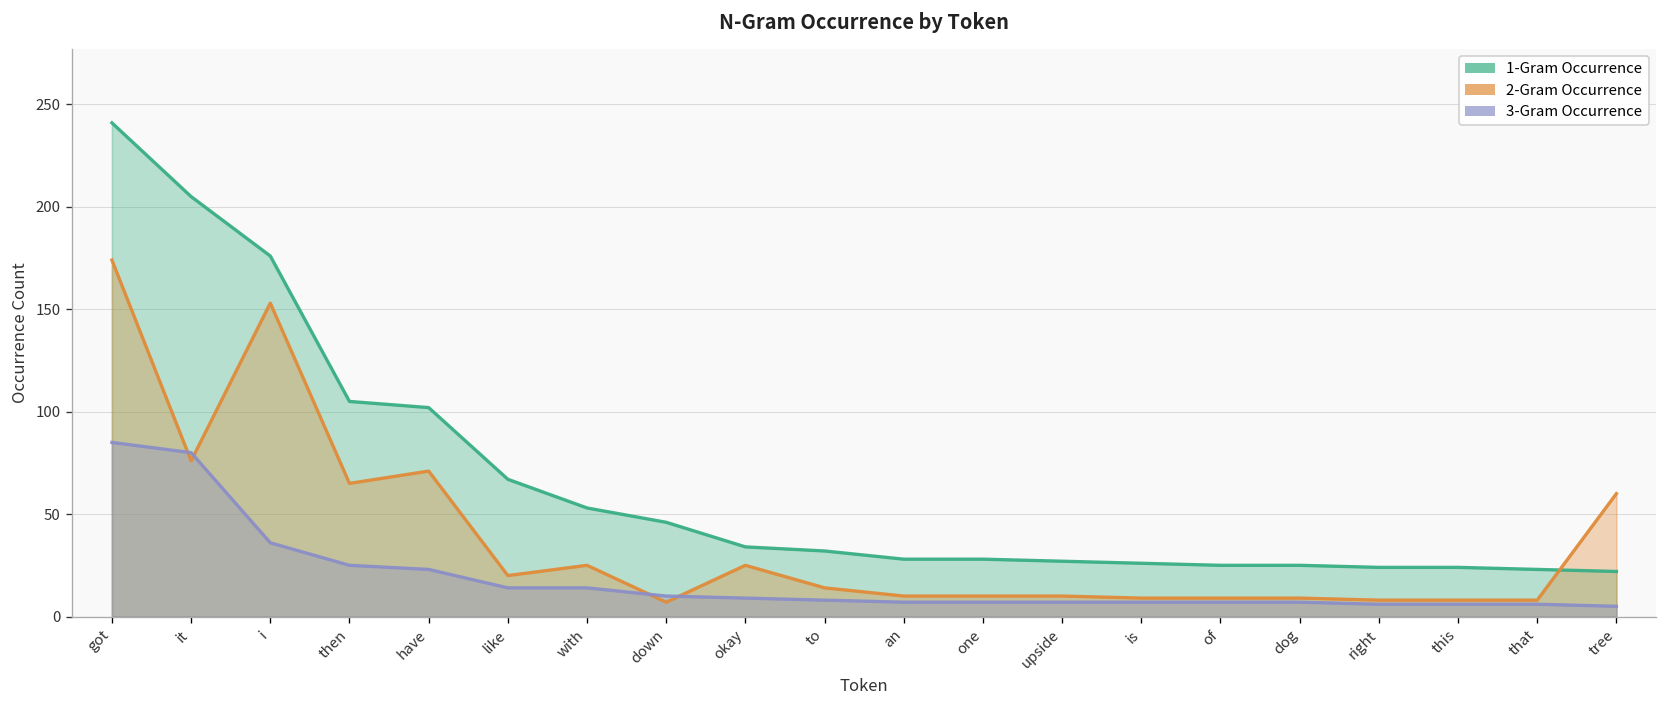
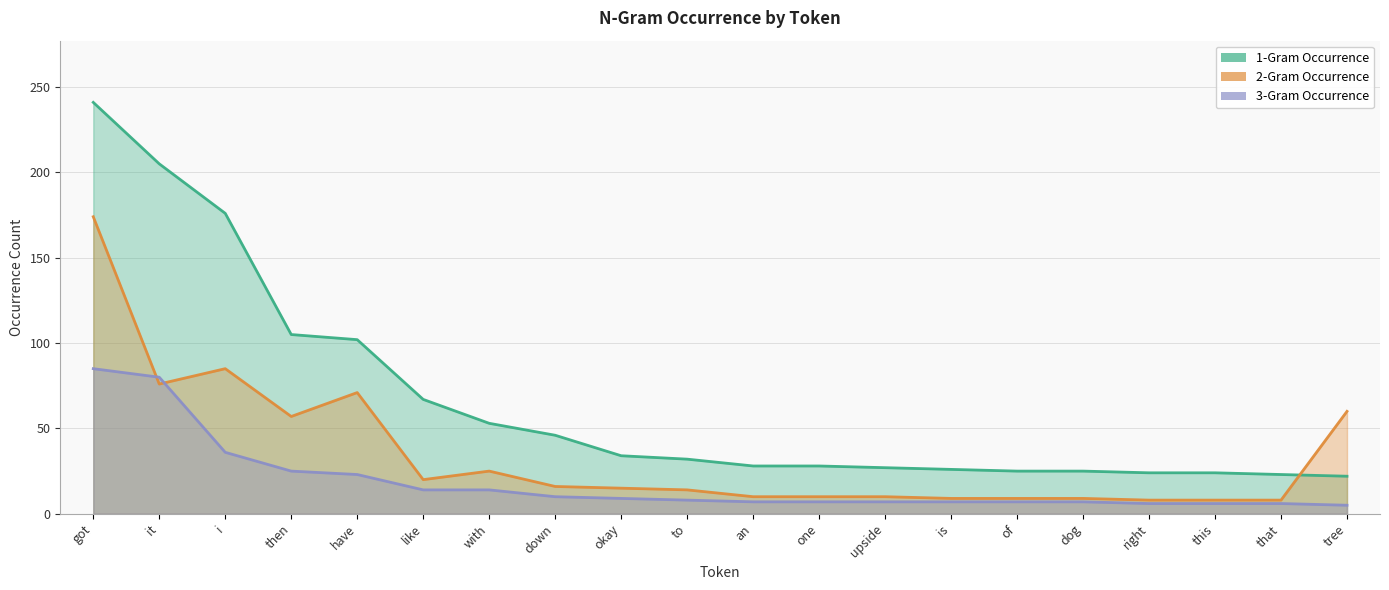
2-Gram Occurrence, i: 153 -> 85
2-Gram Occurrence, then: 65 -> 57
2-Gram Occurrence, down: 7 -> 16
2-Gram Occurrence, okay: 25 -> 15
